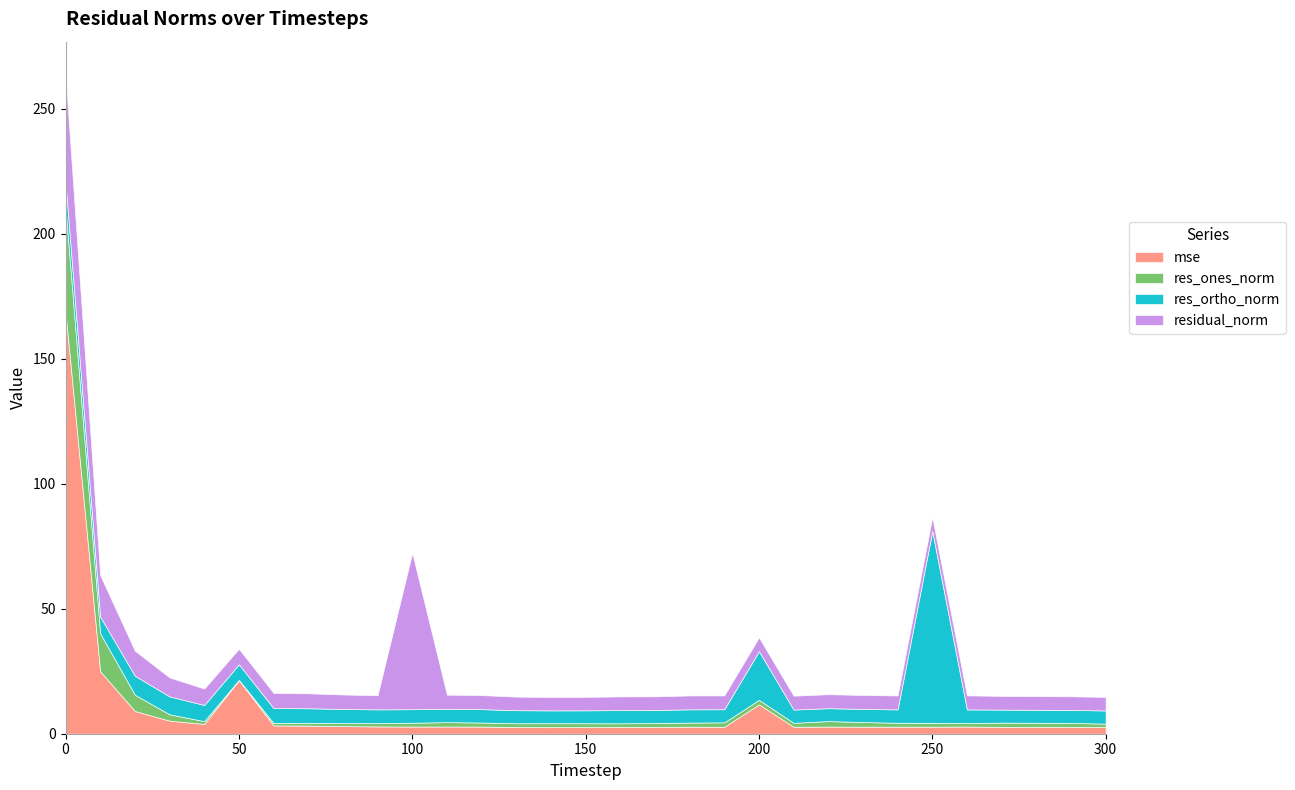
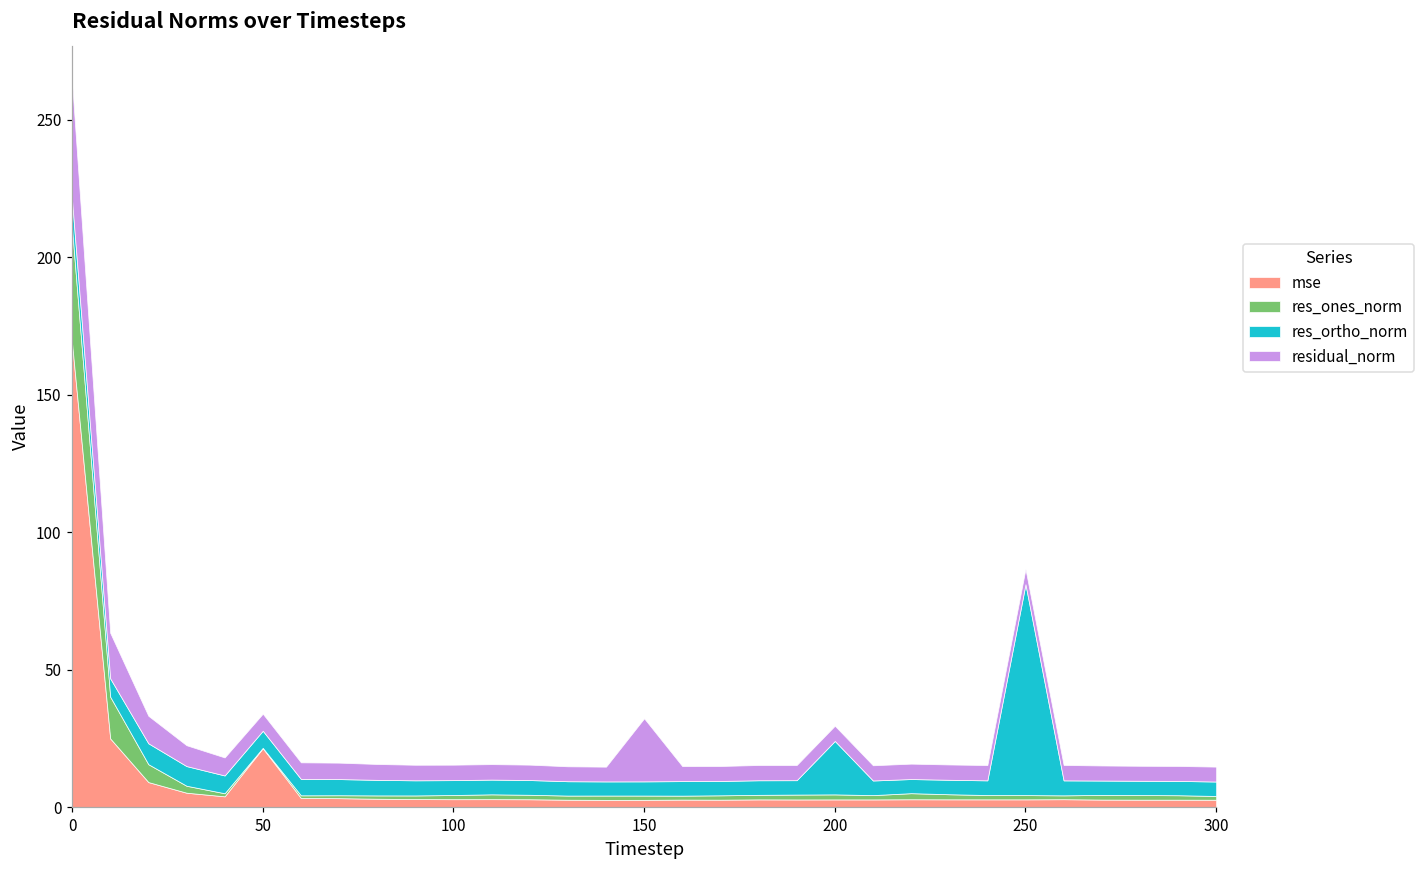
residual_norm, 100: 63 -> 6
residual_norm, 150: 5 -> 23
mse, 200: 12 -> 3
